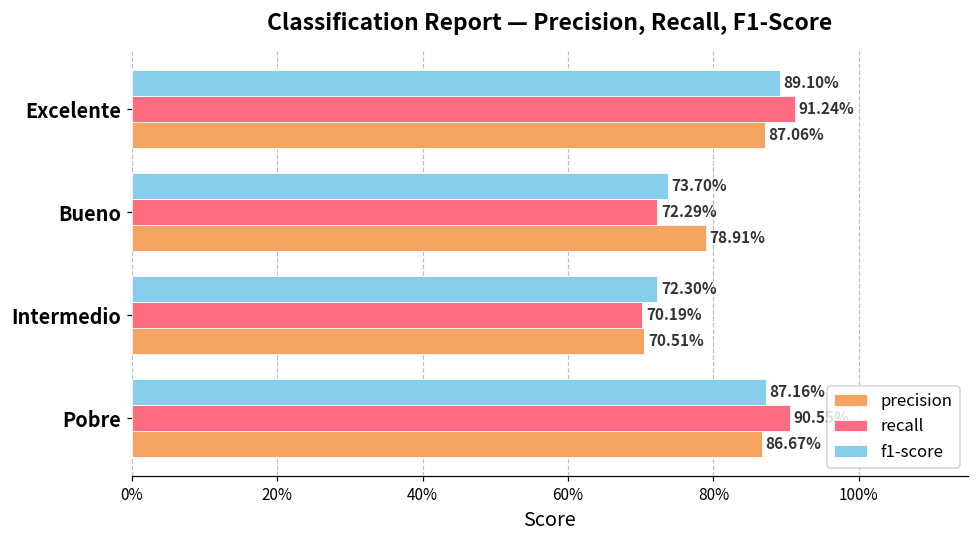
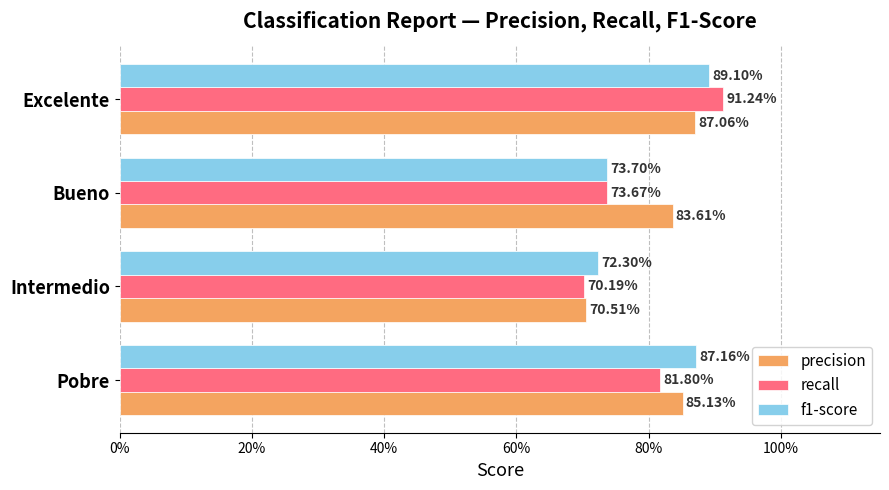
recall, Bueno: 72.29% -> 73.67%
precision, Bueno: 78.91% -> 83.61%
recall, Pobre: 91% -> 82%
precision, Pobre: 86.67% -> 85.13%
